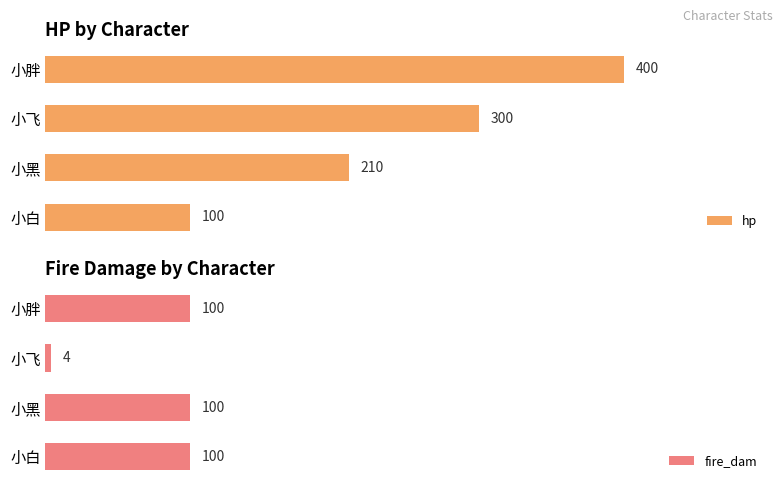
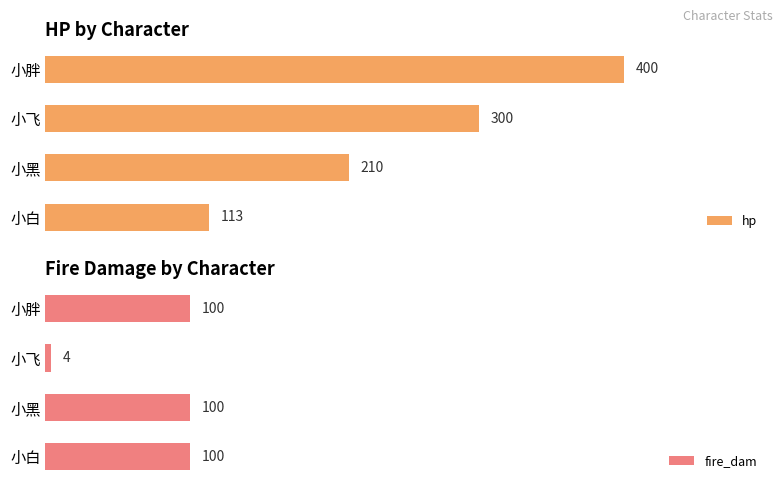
HP by Character, 小白: 100 -> 113
